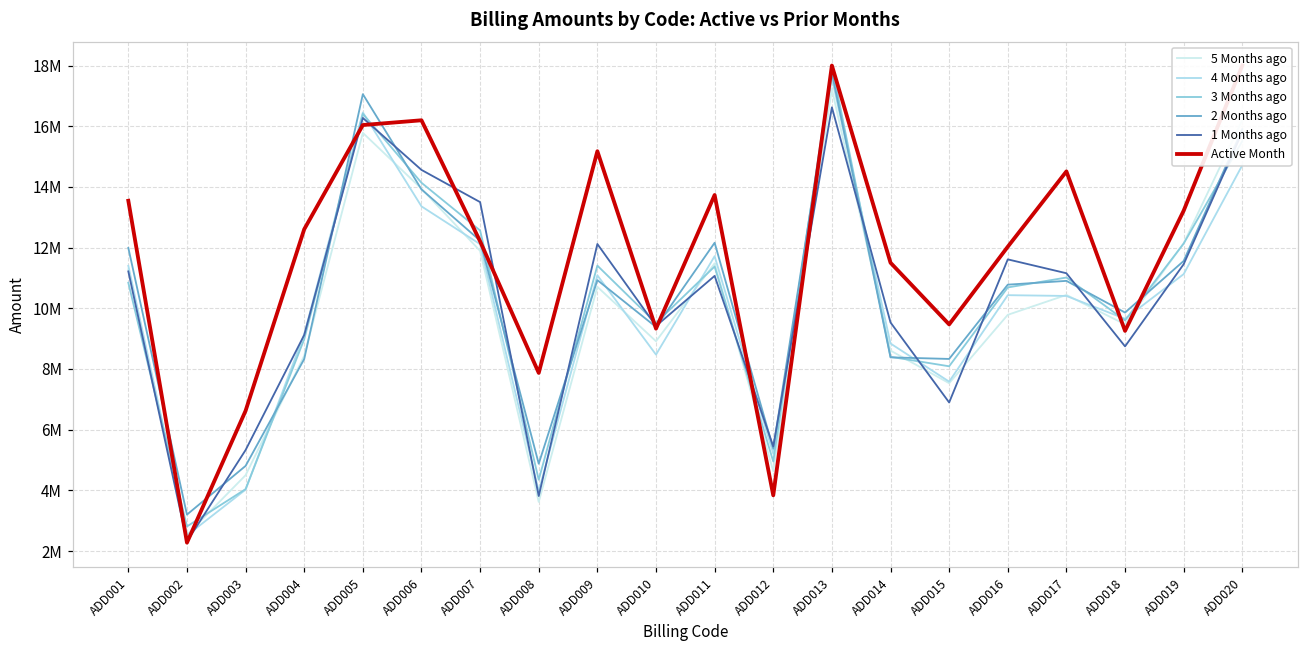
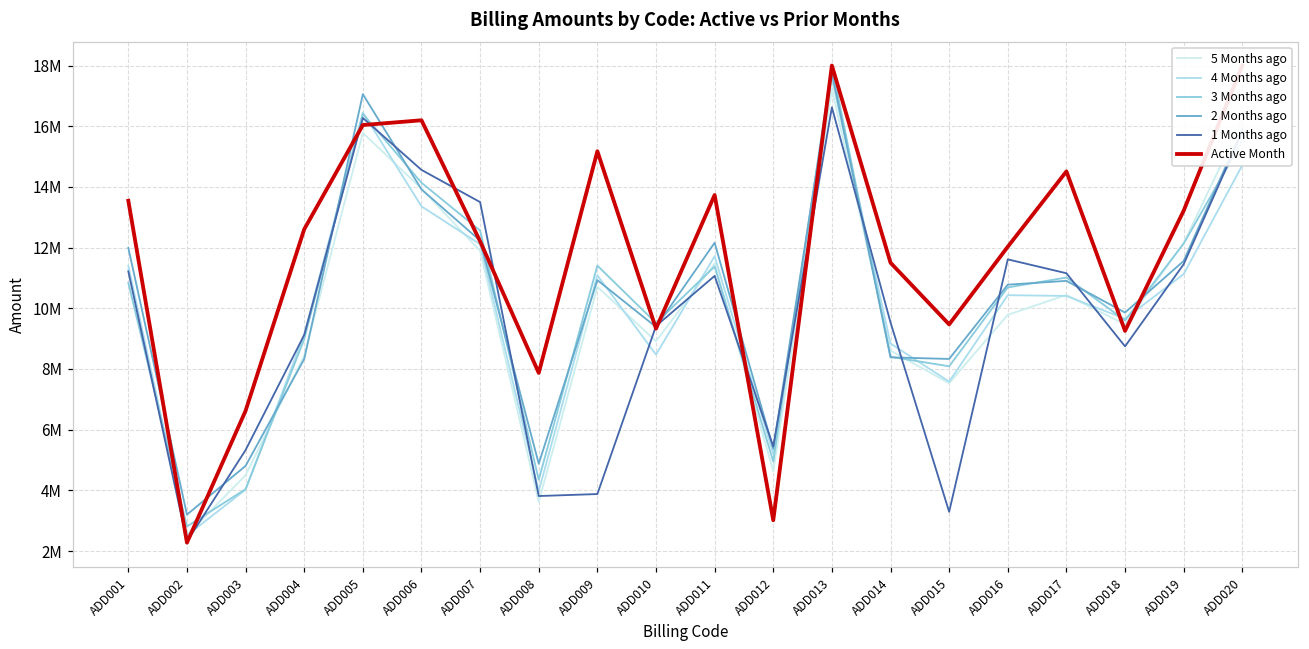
1 Months ago, ADD009: 12100000 -> 3900000
Active Month, ADD012: 3800000 -> 3000000
1 Months ago, ADD015: 6900000 -> 3300000
